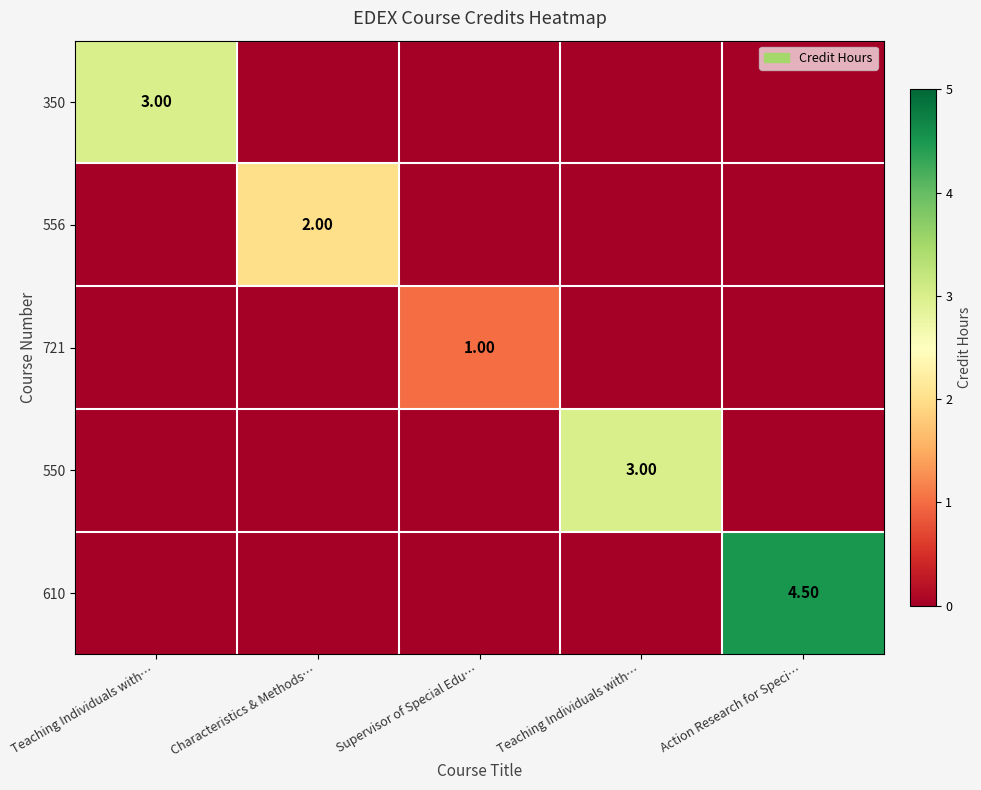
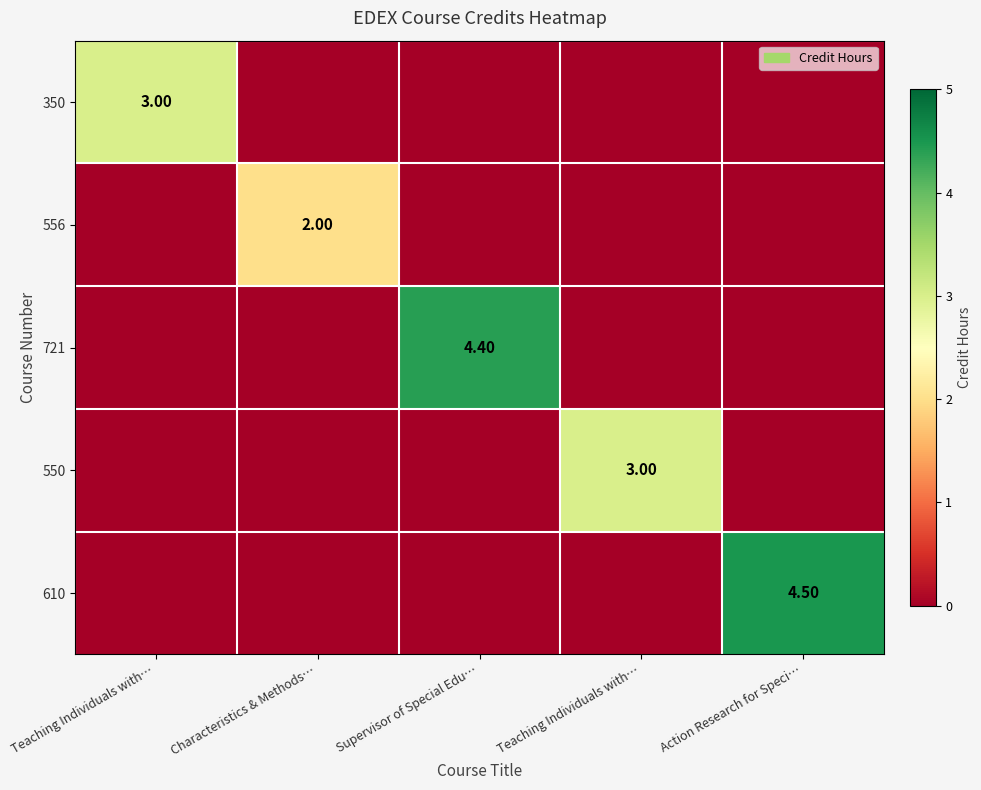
721, Supervisor of Special Edu…: 1.00 -> 4.40
